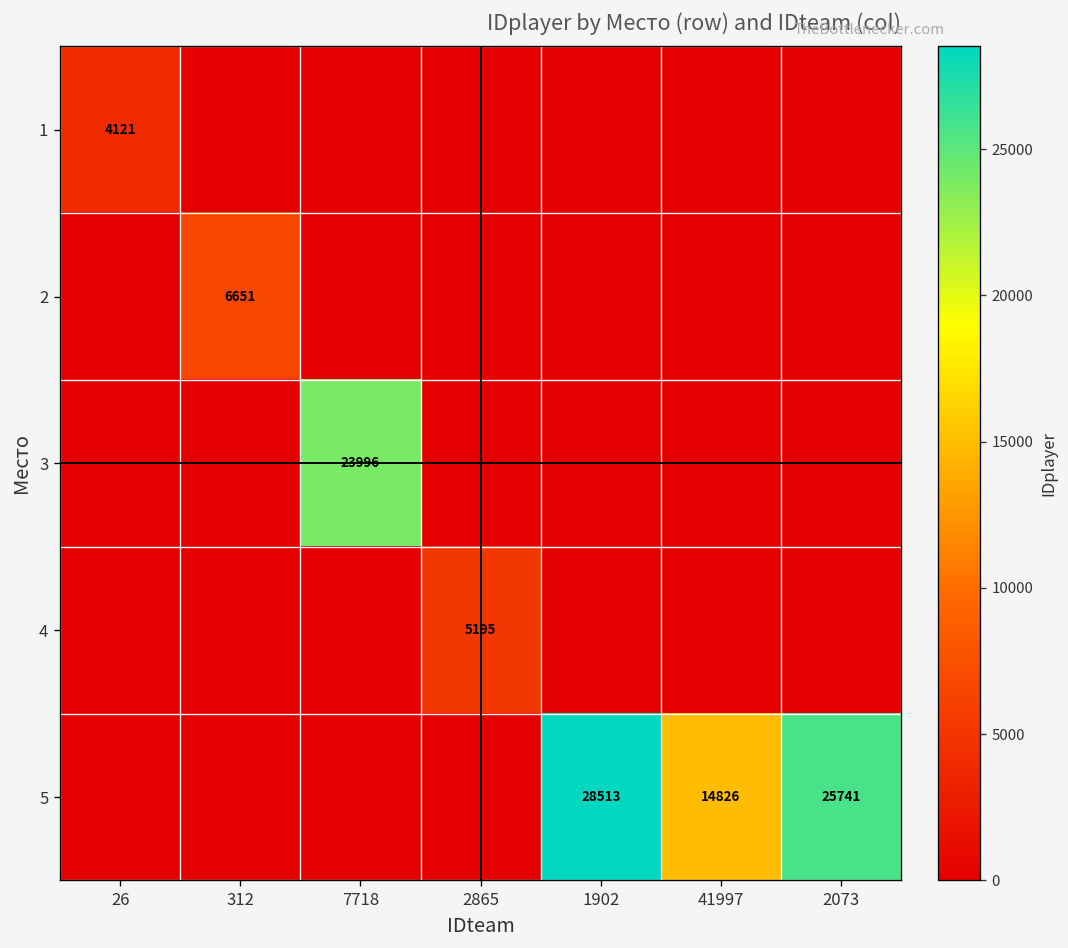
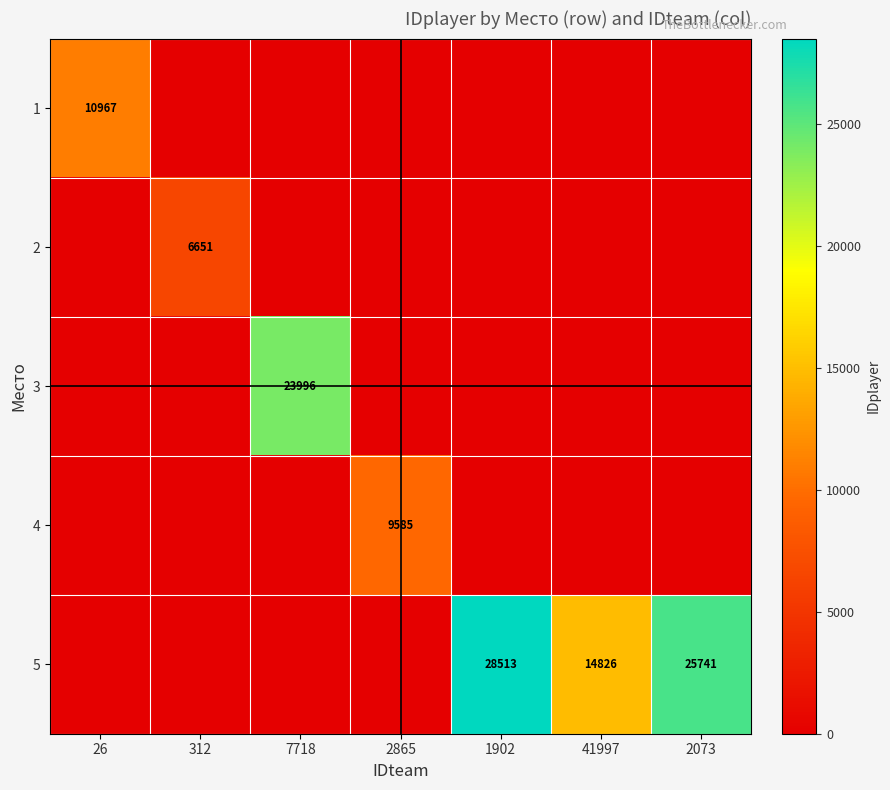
1, 26: 4121 -> 10967
4, 2865: 5195 -> 9585
